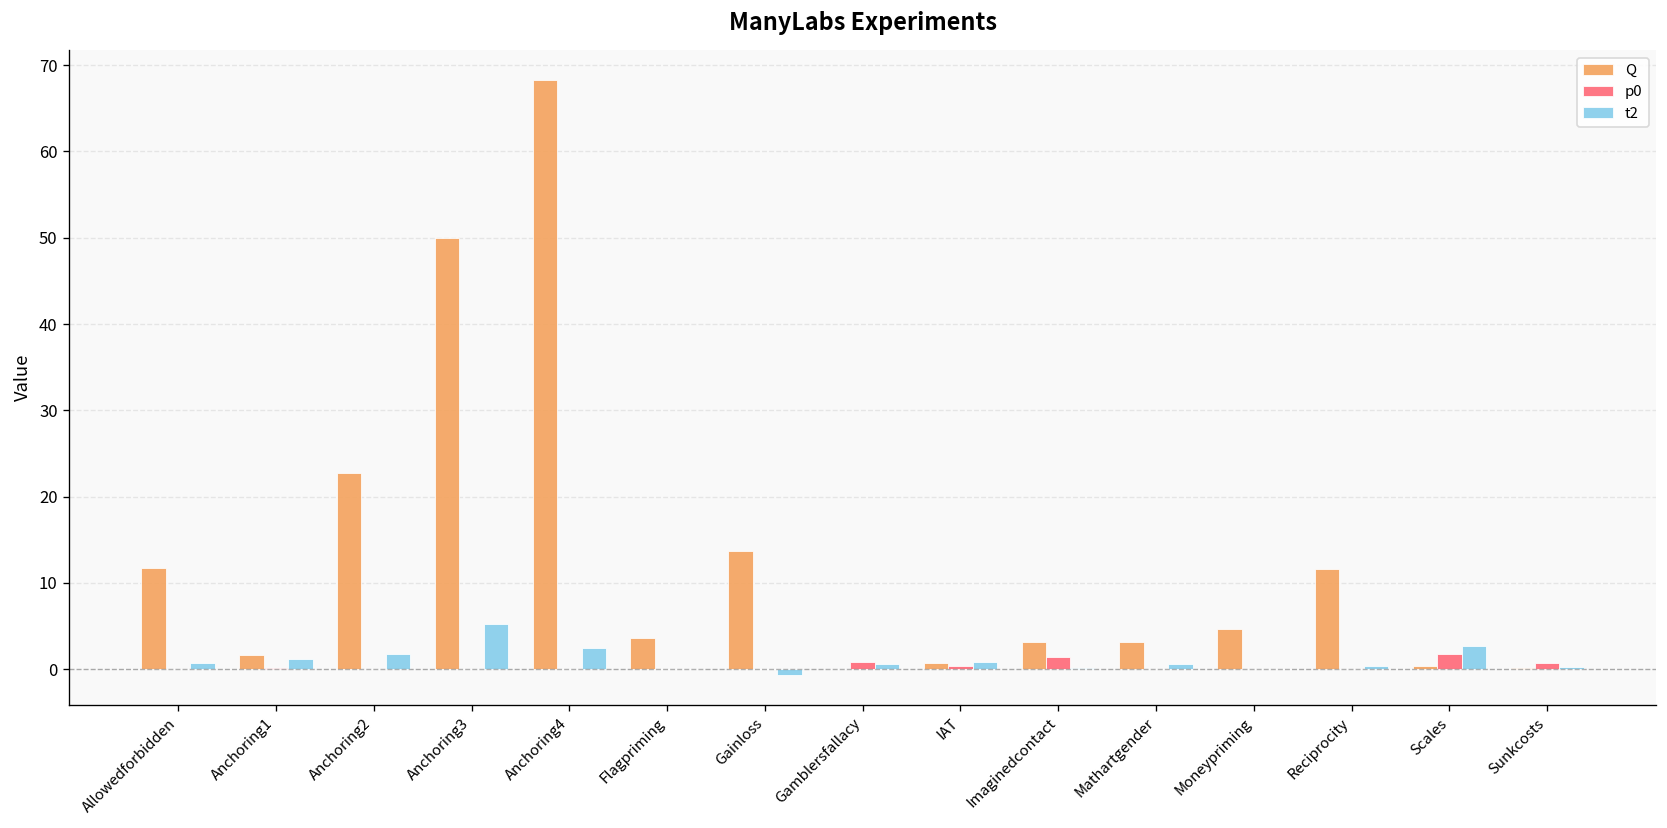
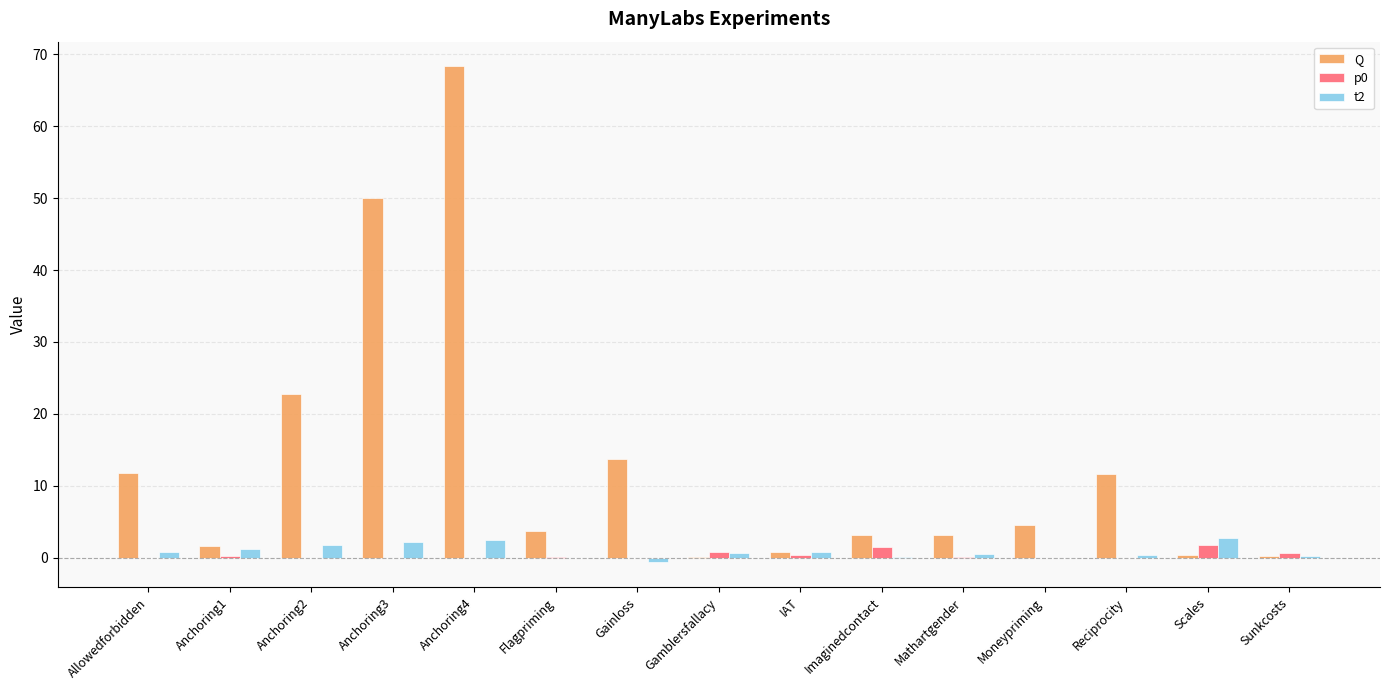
t2, Anchoring3: 5 -> 2
